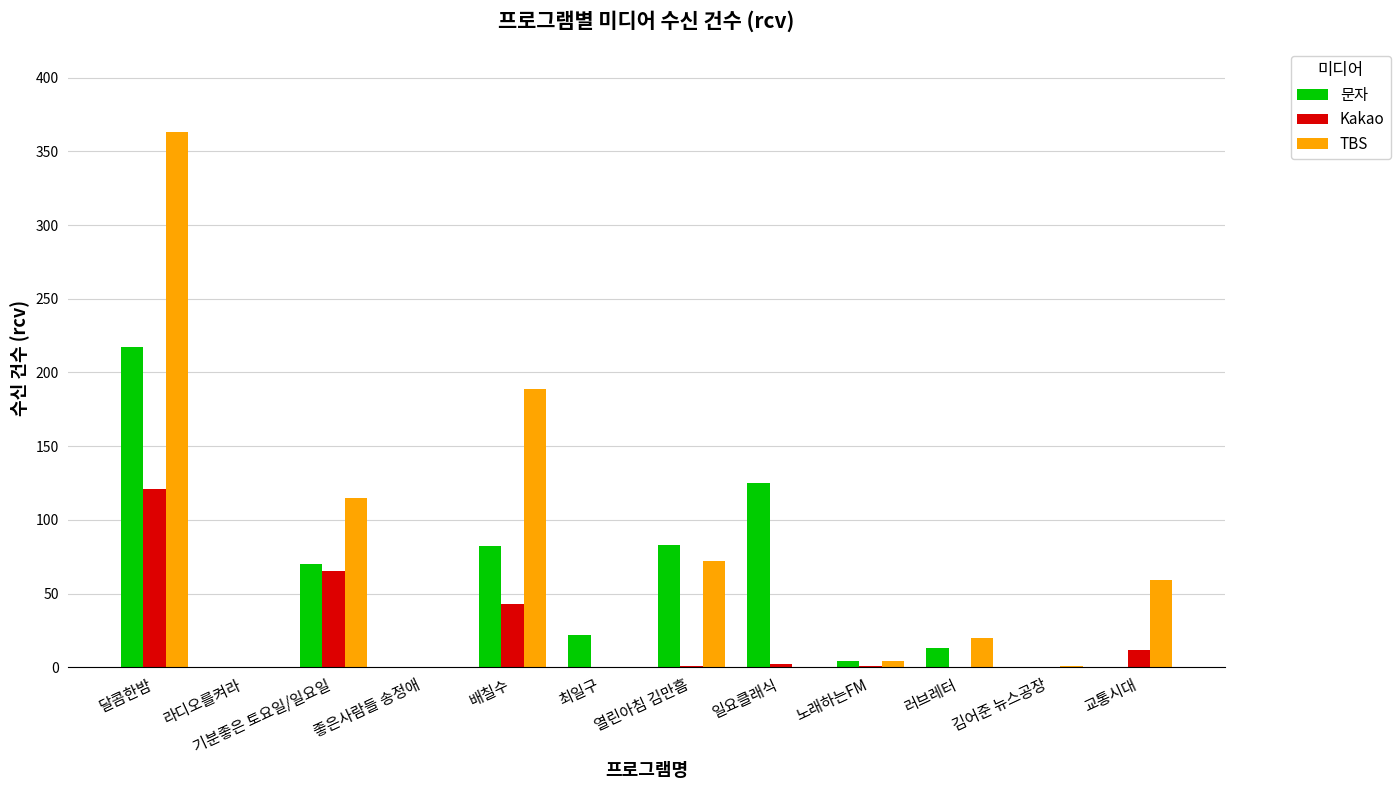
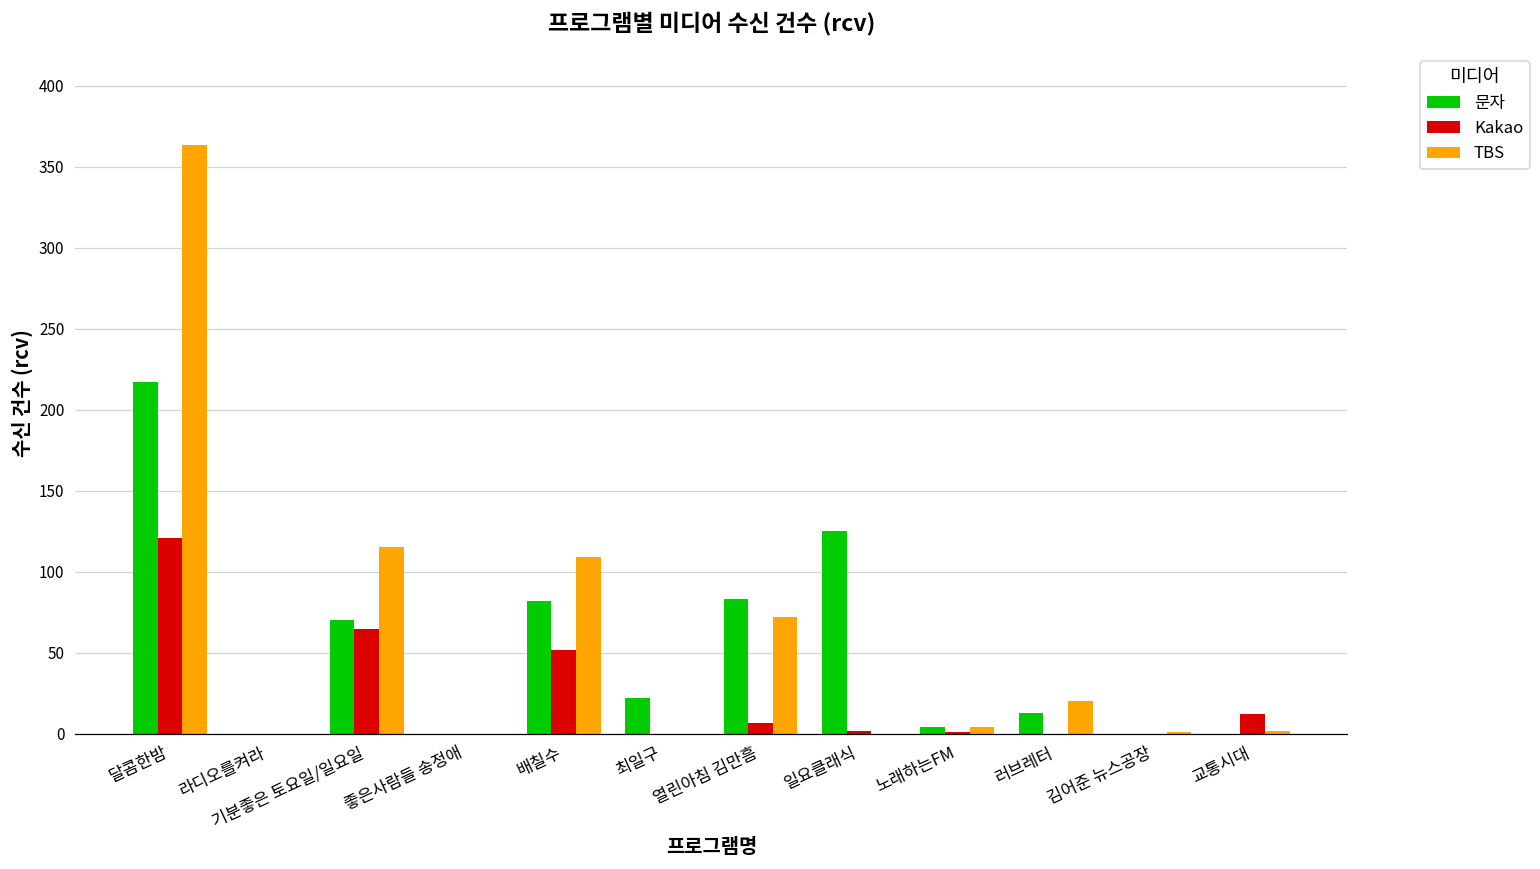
Kakao, 배칠수: 43 -> 52
TBS, 배칠수: 189 -> 109
Kakao, 열린아침 김만흠: 1 -> 7
TBS, 교통시대: 59 -> 2
